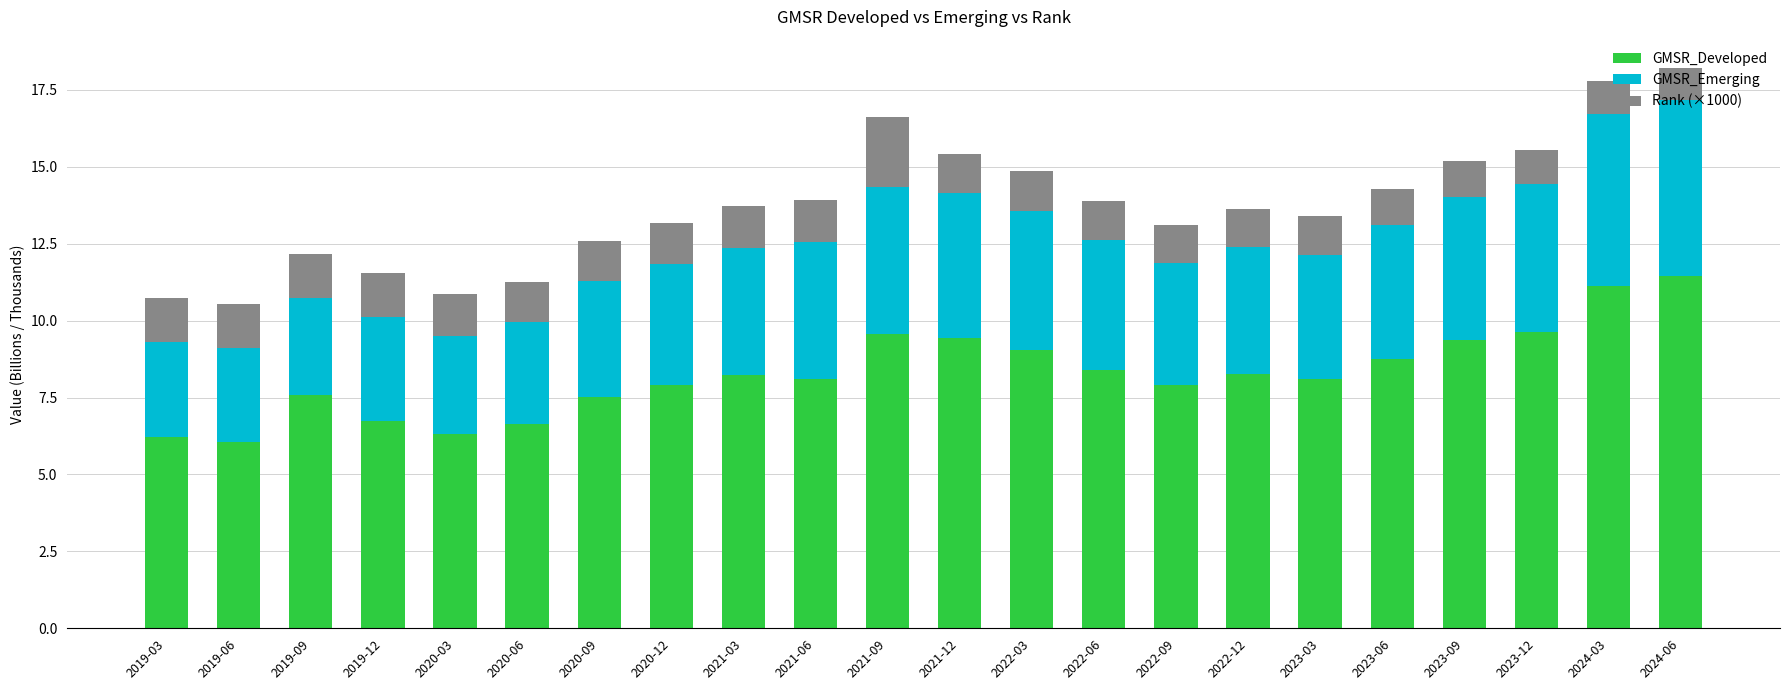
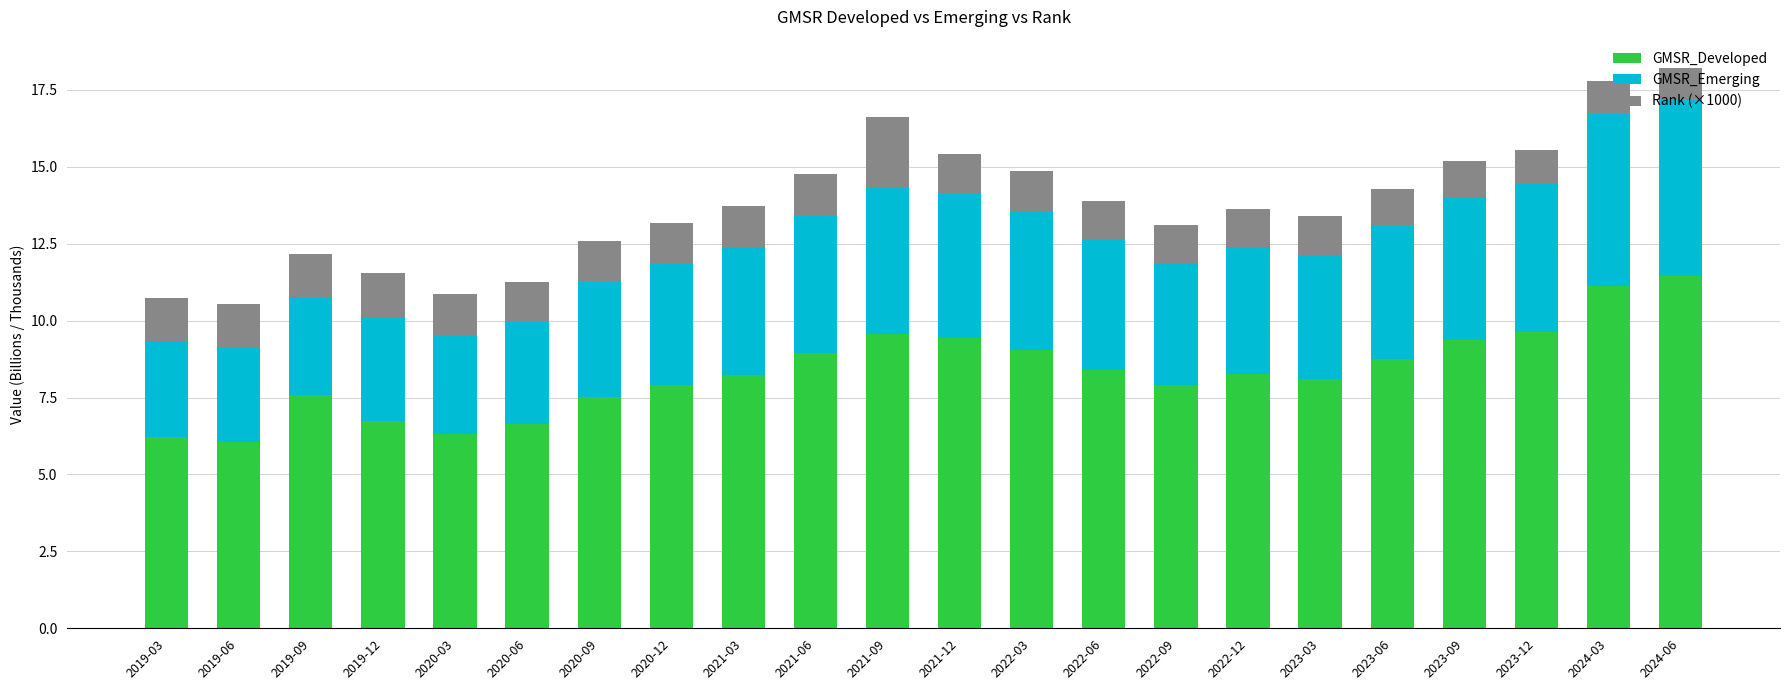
GMSR_Developed, 2021-06: 8.1 -> 8.9
